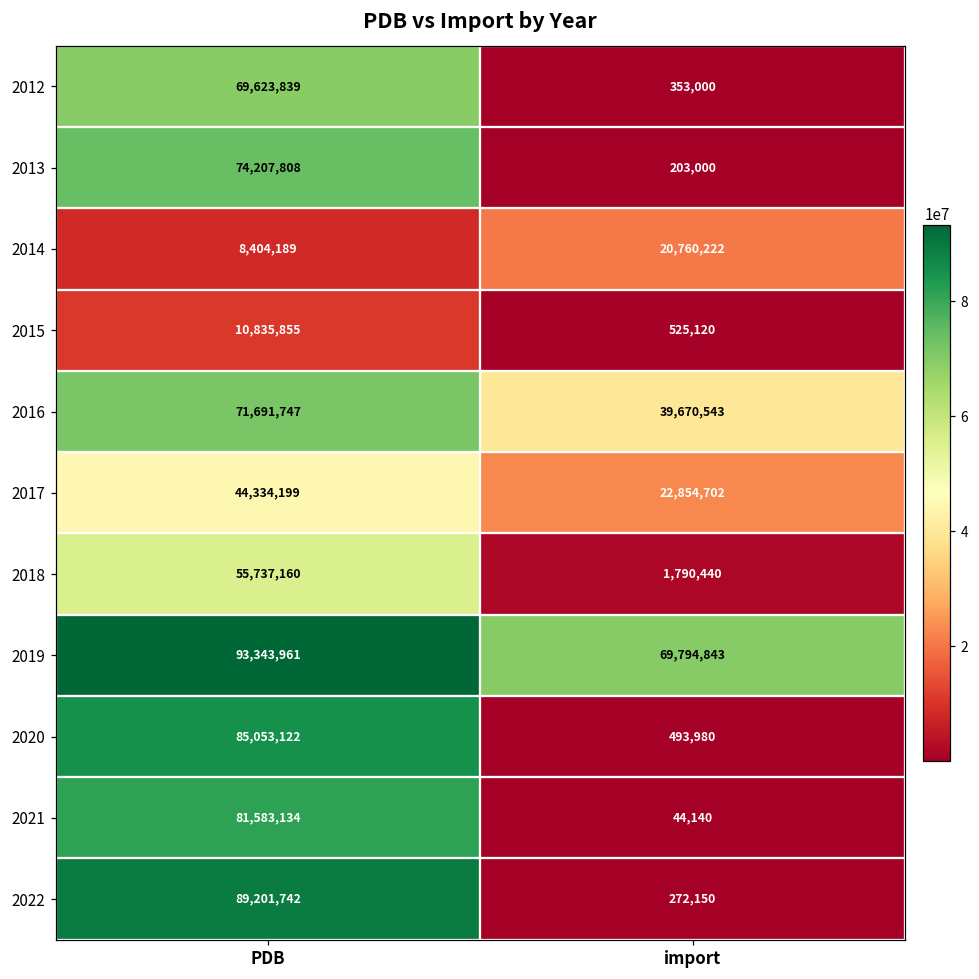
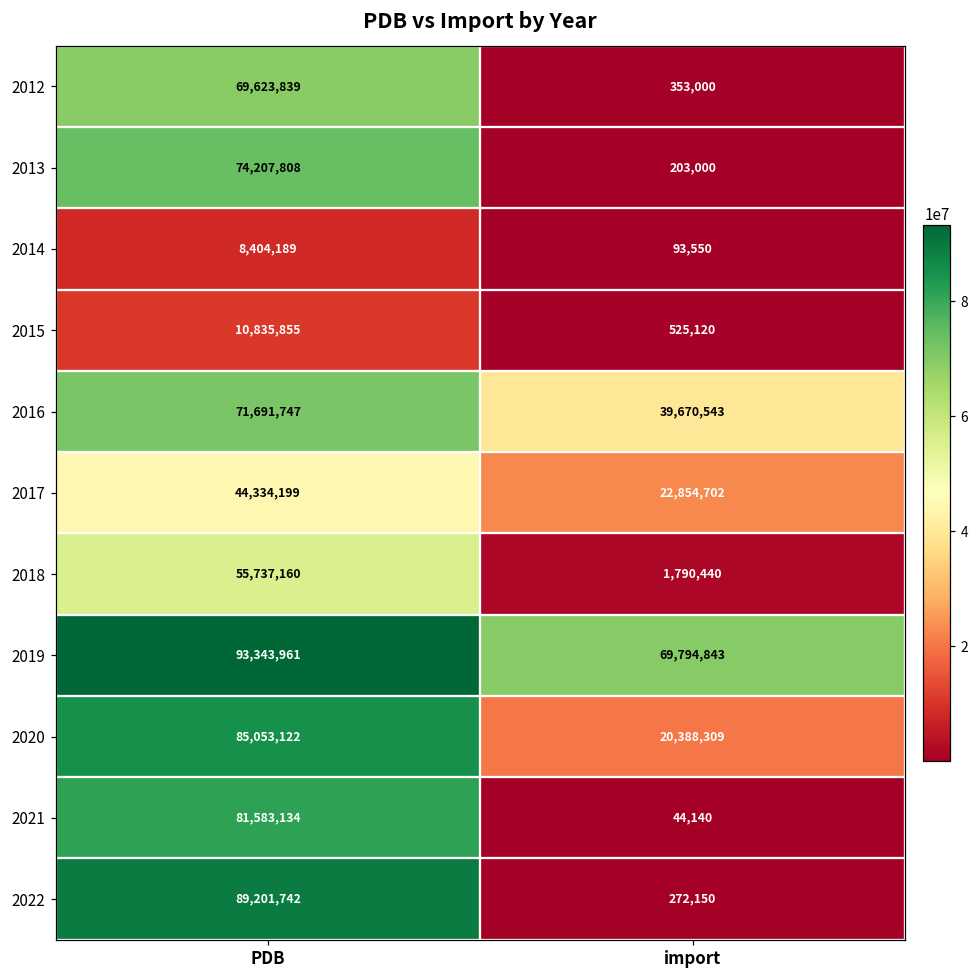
2014, import: 20,760,222 -> 93,550
2020, import: 493,980 -> 20,388,309
